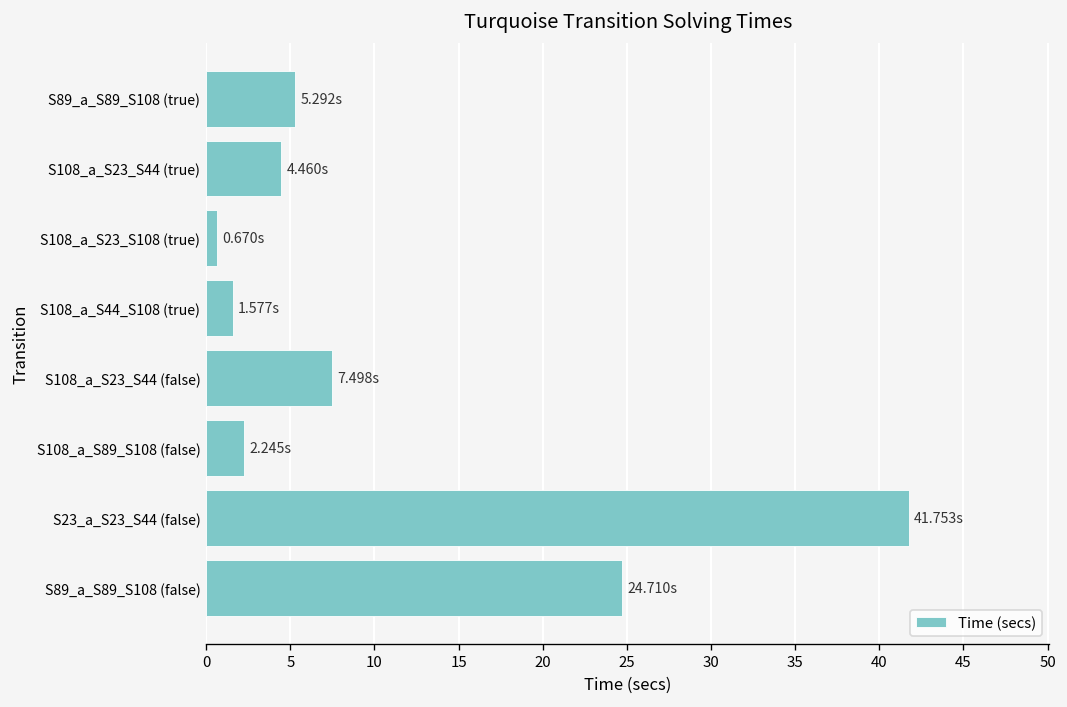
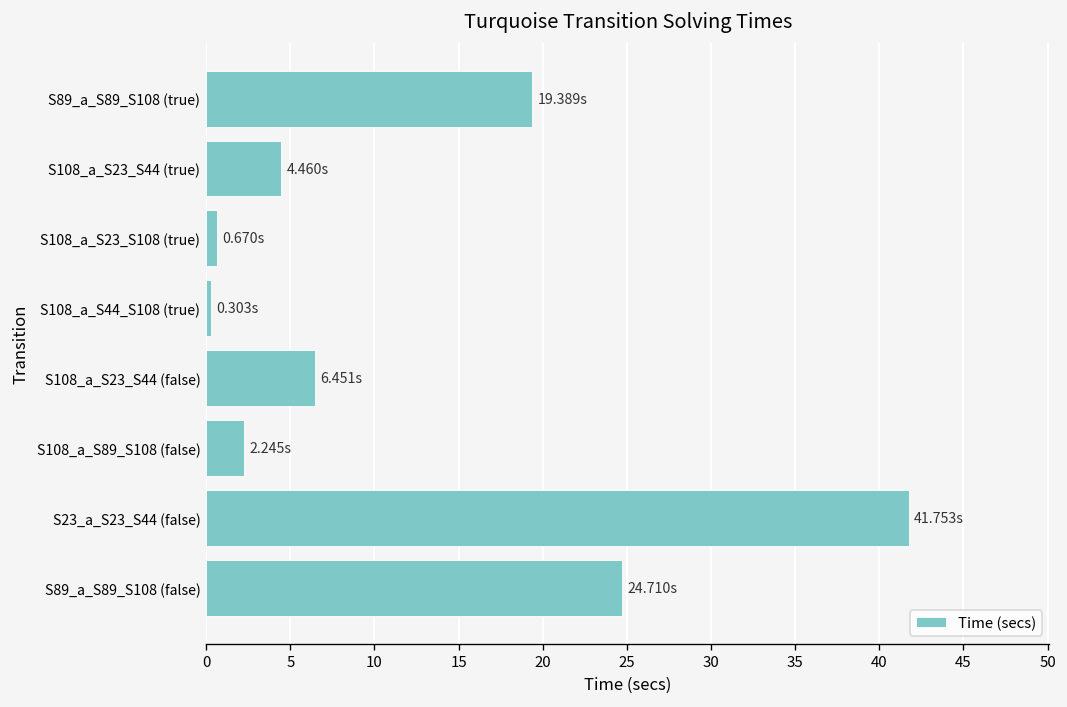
S89_a_S89_S108 (true): 5.292s -> 19.389s
S108_a_S44_S108 (true): 1.577s -> 0.303s
S108_a_S23_S44 (false): 7.498s -> 6.451s
